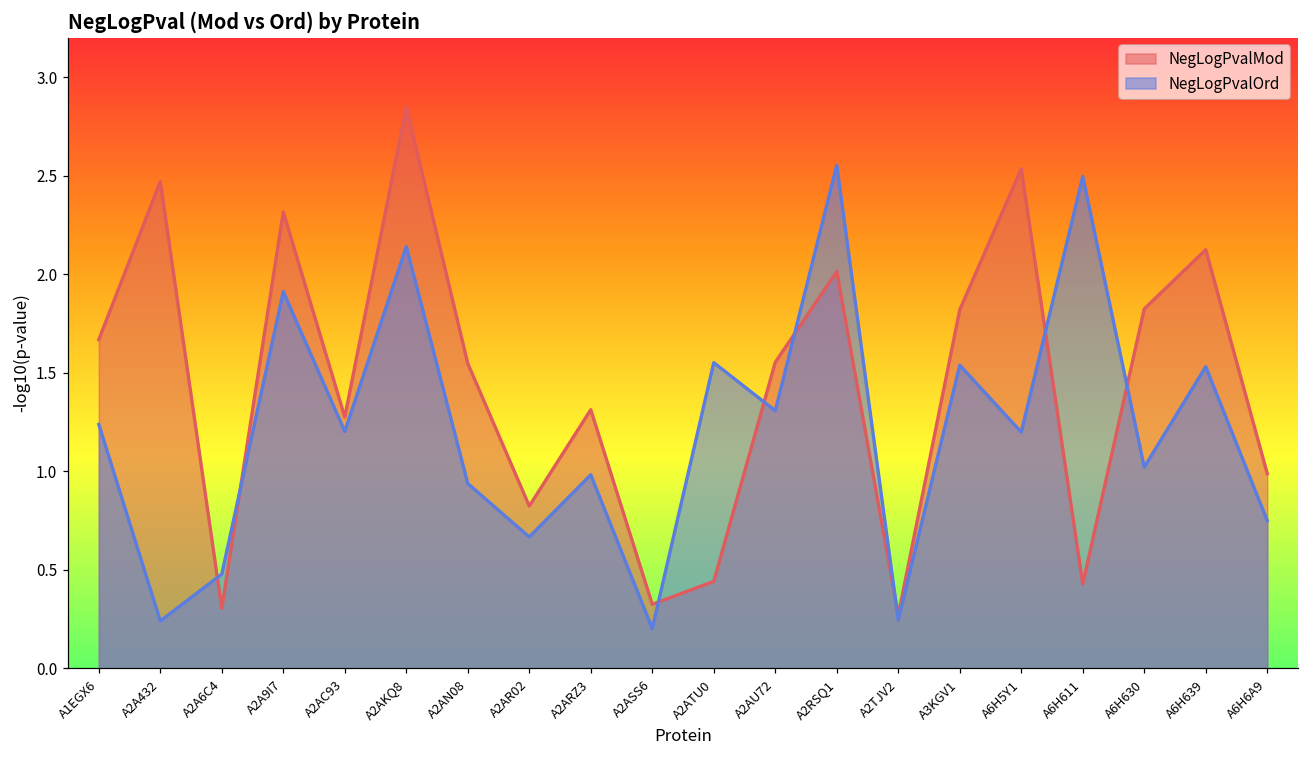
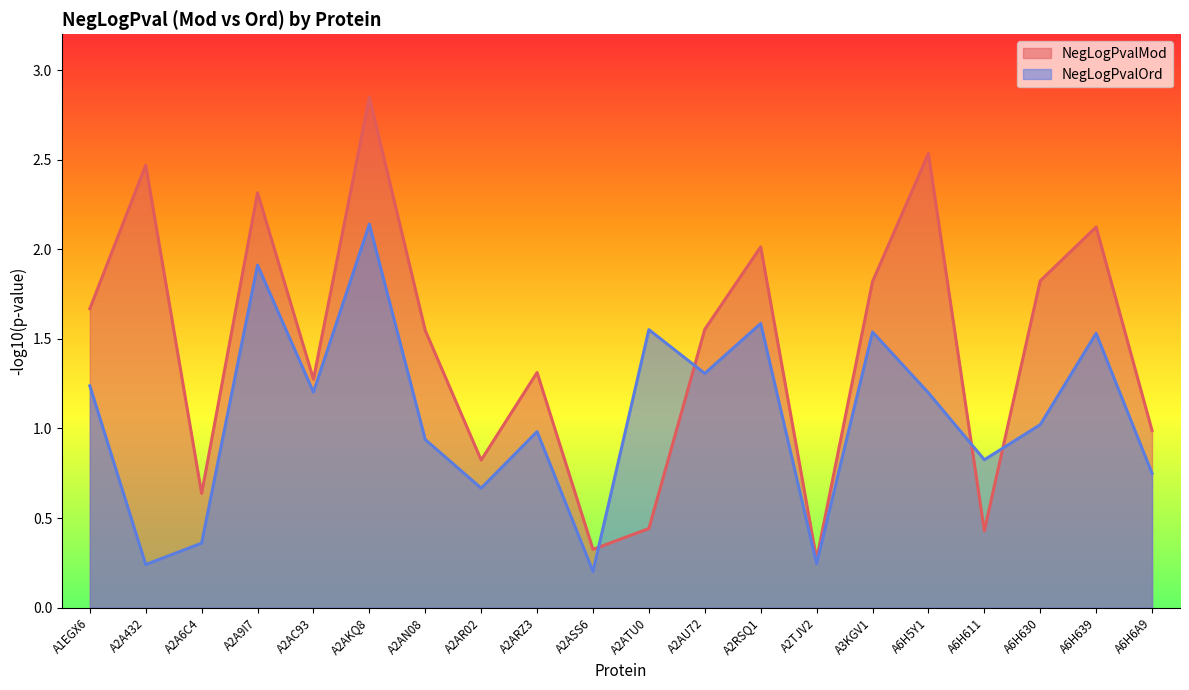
NegLogPvalMod, A2A6C4: 0.30 -> 0.64
NegLogPvalOrd, A2A6C4: 0.48 -> 0.36
NegLogPvalOrd, A2RSQ1: 2.55 -> 1.59
NegLogPvalOrd, A6H611: 2.50 -> 0.83
